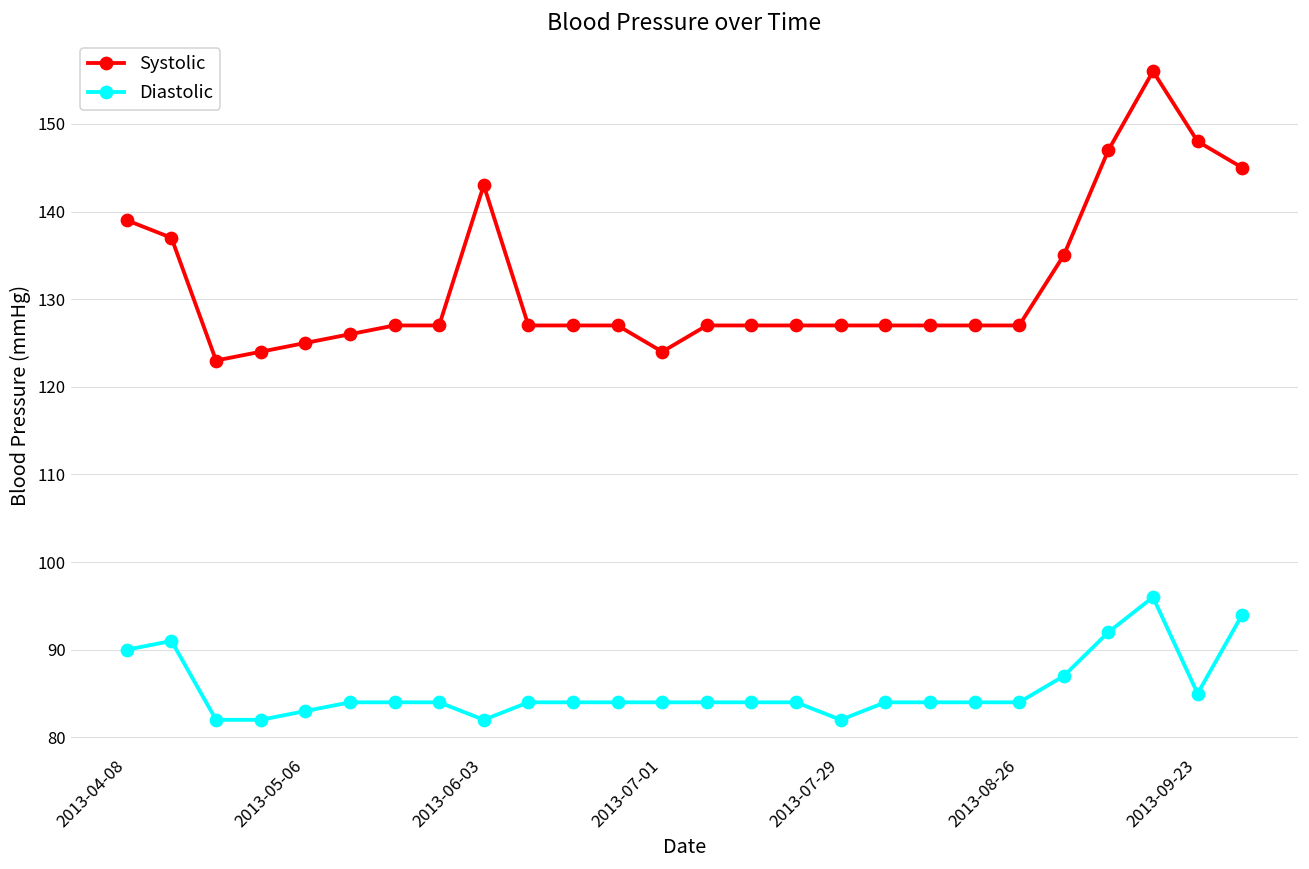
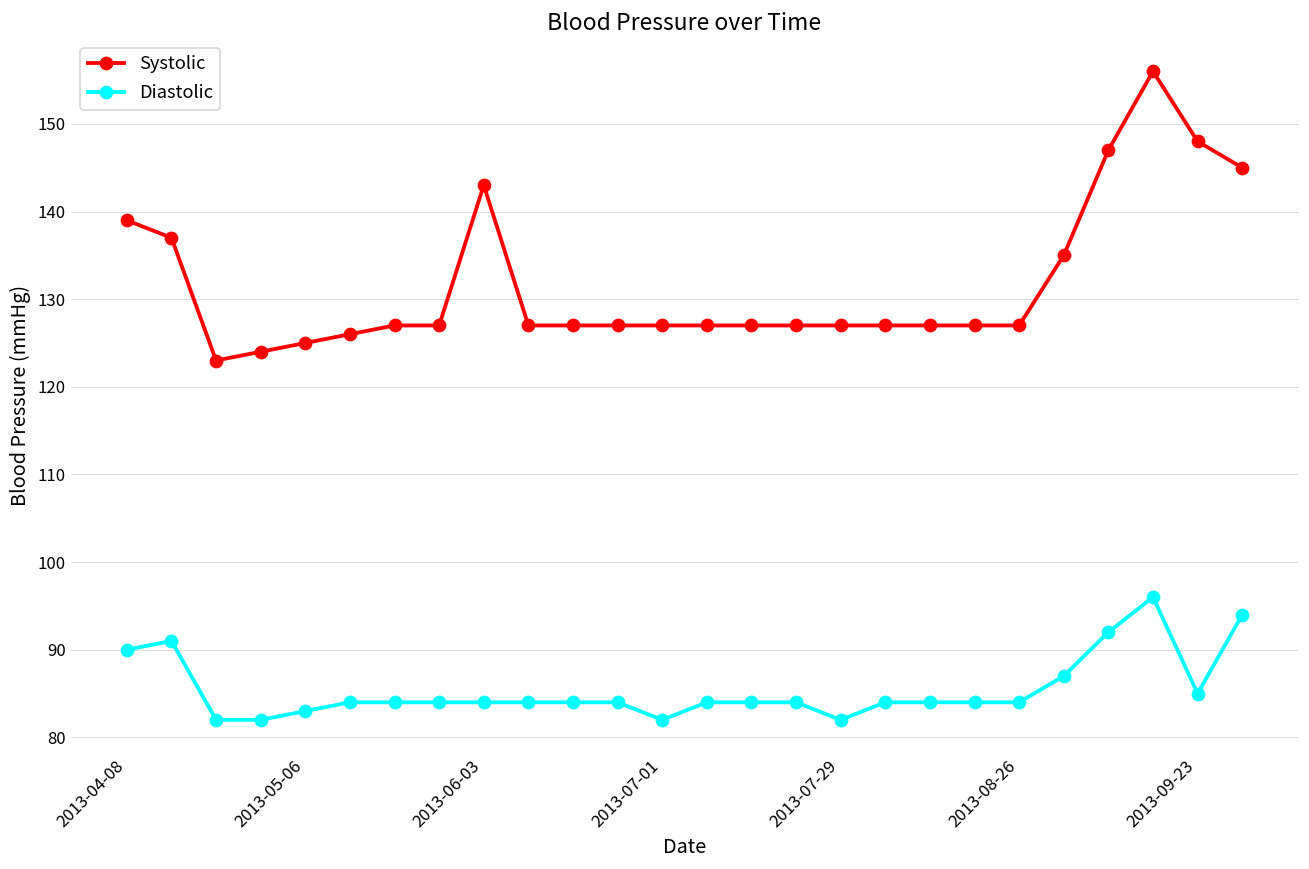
Diastolic, 2013-06-03: 82 -> 84
Systolic, 2013-07-01: 124 -> 127
Diastolic, 2013-07-01: 84 -> 82
